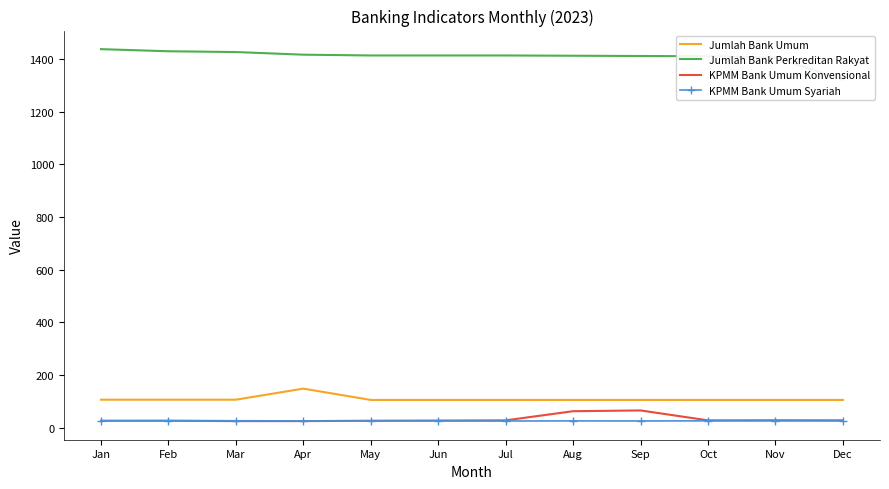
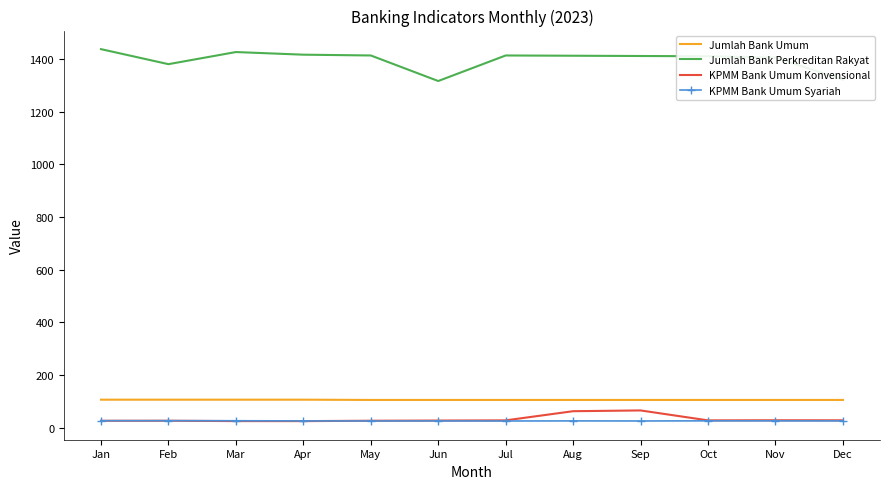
Jumlah Bank Perkreditan Rakyat, Feb: 1430 -> 1380
Jumlah Bank Umum, Apr: 150 -> 110
Jumlah Bank Perkreditan Rakyat, Jun: 1410 -> 1320
